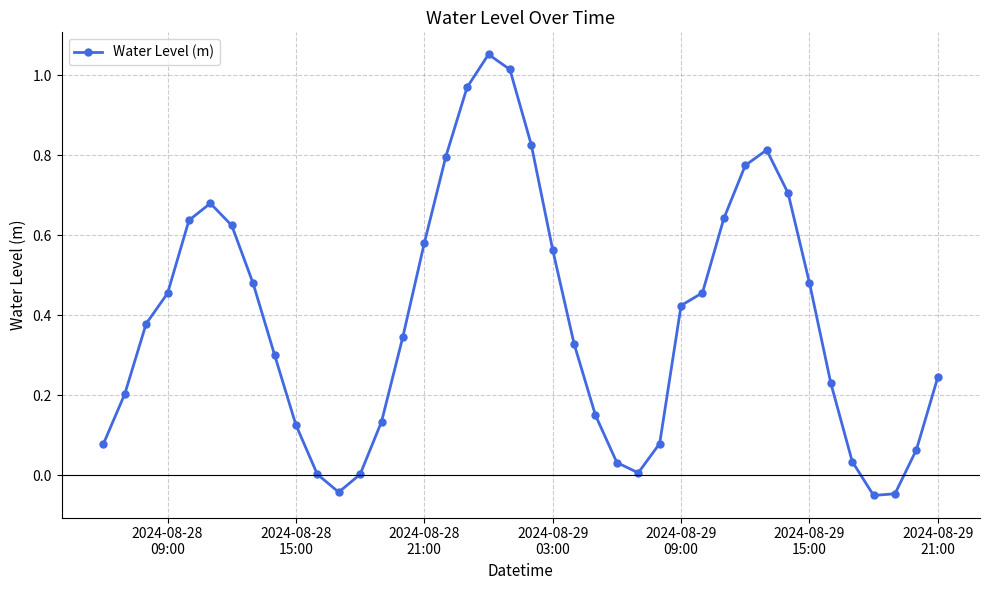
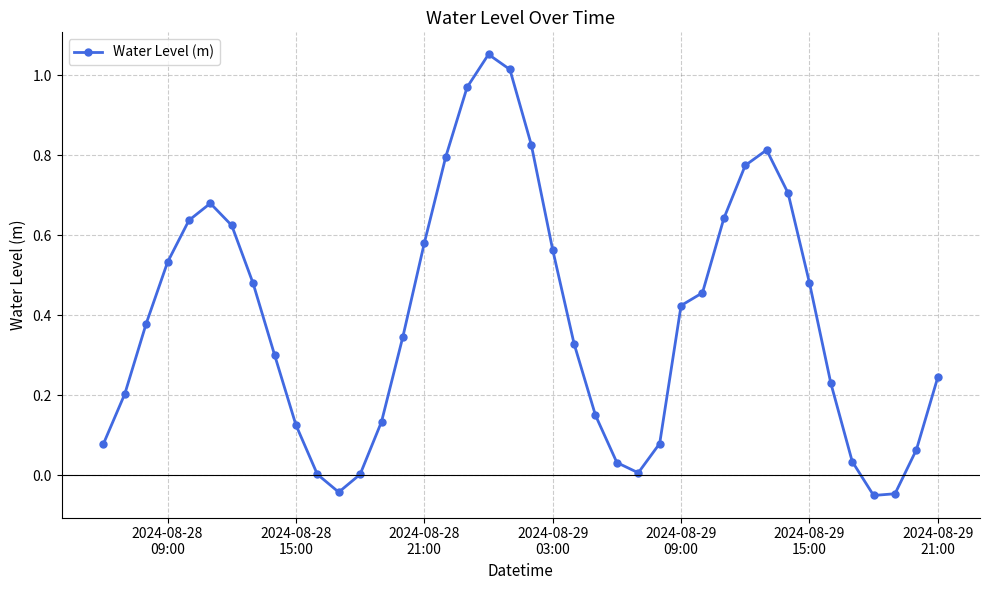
2024-08-28 09:00: 0.45 -> 0.53
